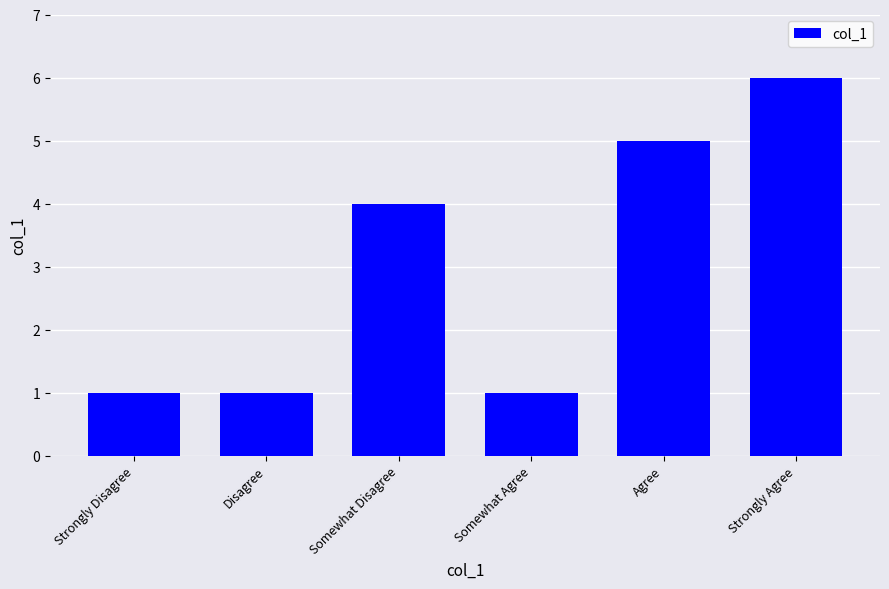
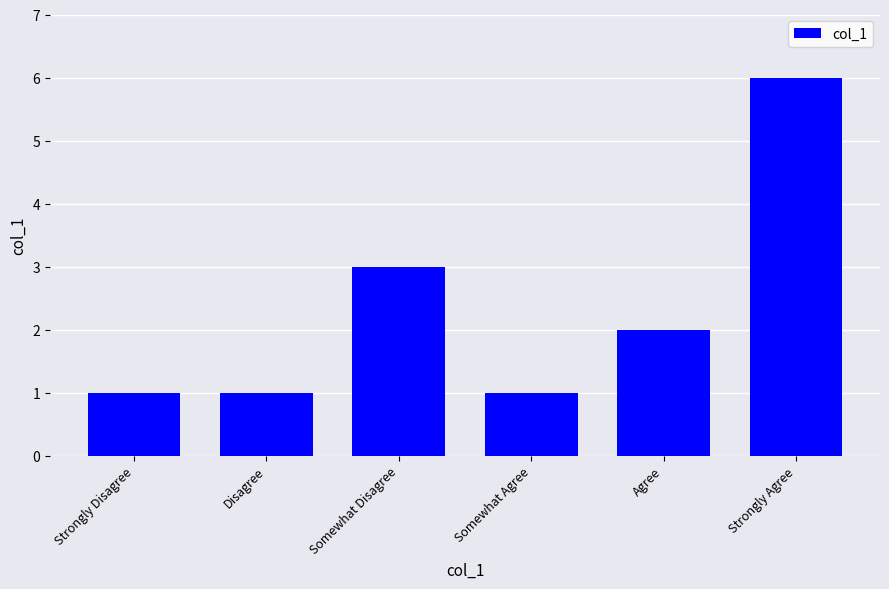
Somewhat Disagree: 4 -> 3
Agree: 5 -> 2
